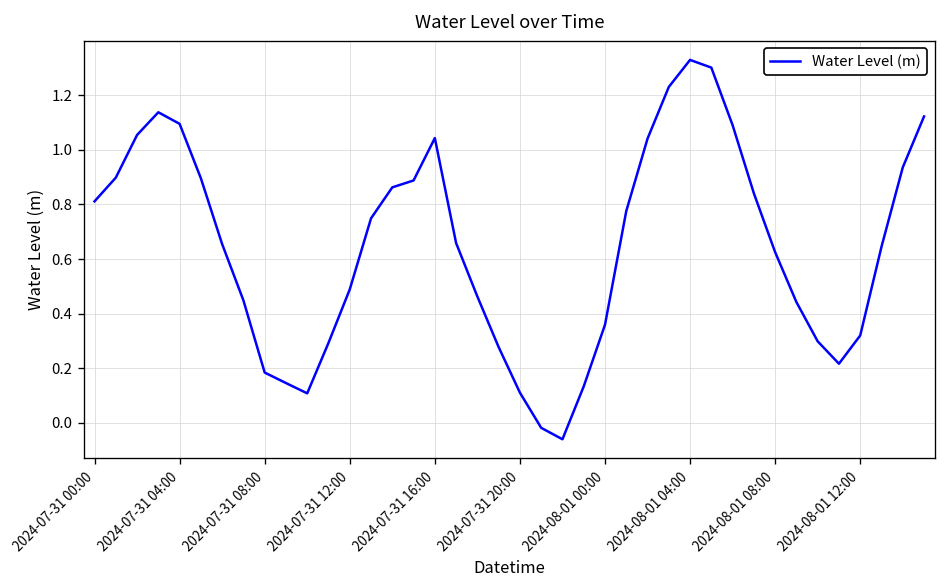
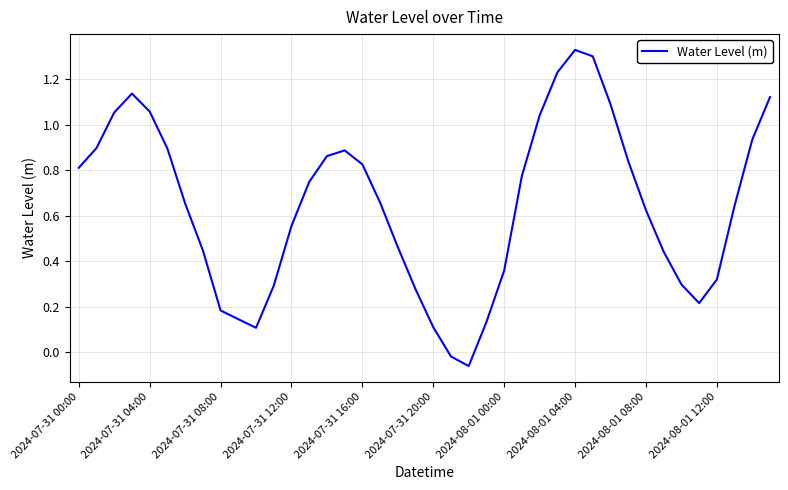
2024-07-31 04:00: 1.10 -> 1.06
2024-07-31 12:00: 0.49 -> 0.56
2024-07-31 16:00: 1.04 -> 0.83
